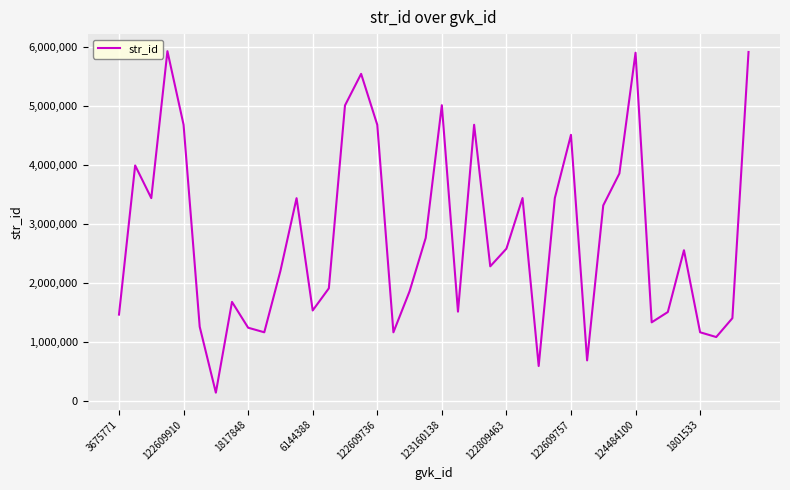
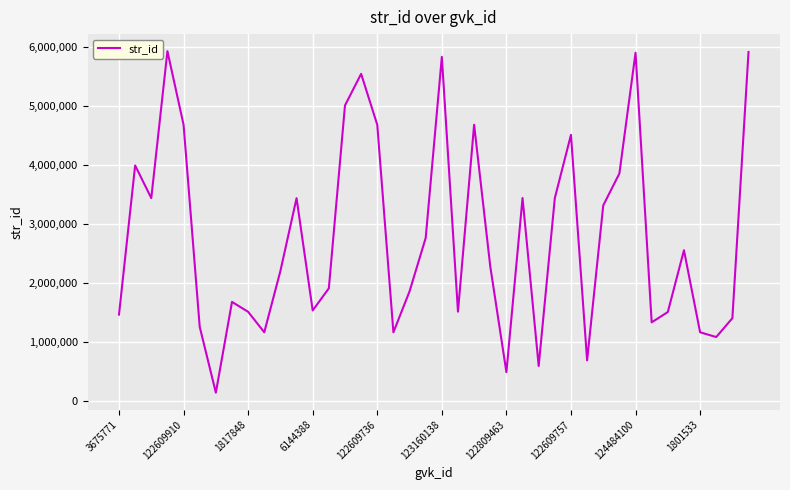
1817848: 1,200,000 -> 1,500,000
123160138: 5,000,000 -> 5,800,000
122809463: 2,600,000 -> 500,000
